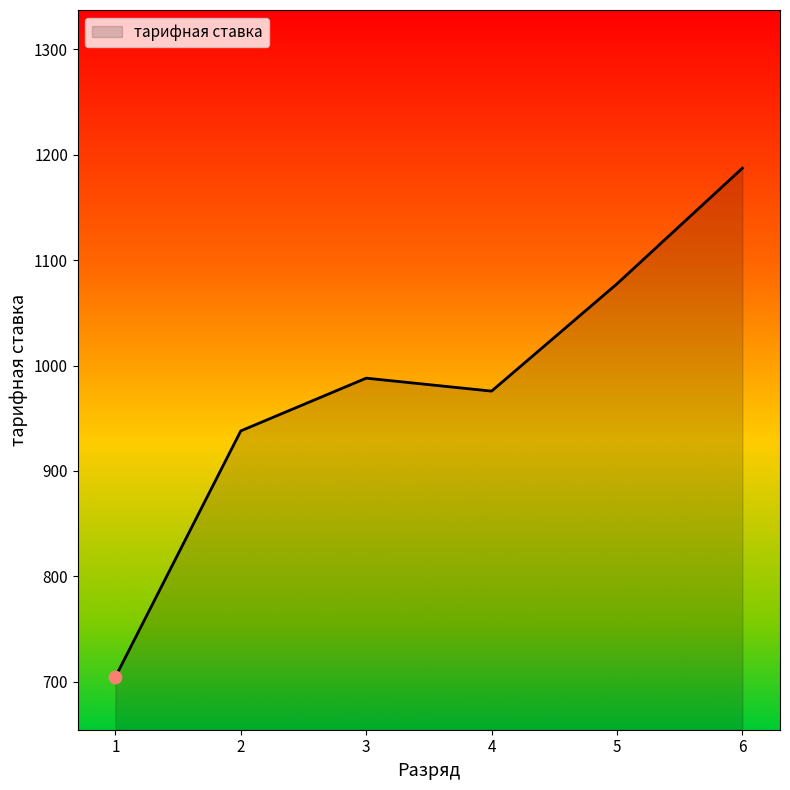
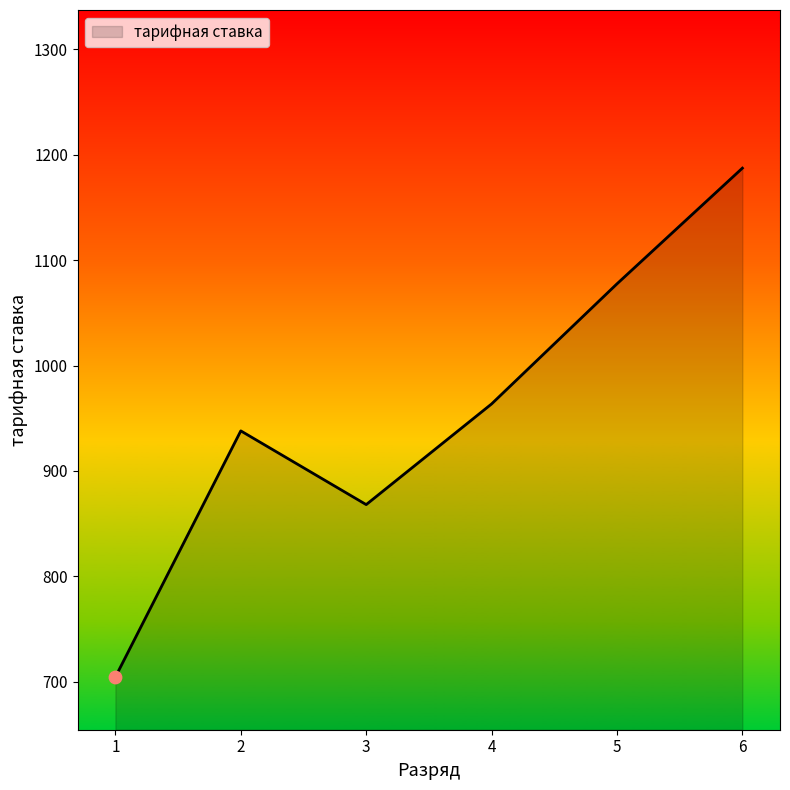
тарифная ставка, 3: 988 -> 868
тарифная ставка, 4: 976 -> 964
